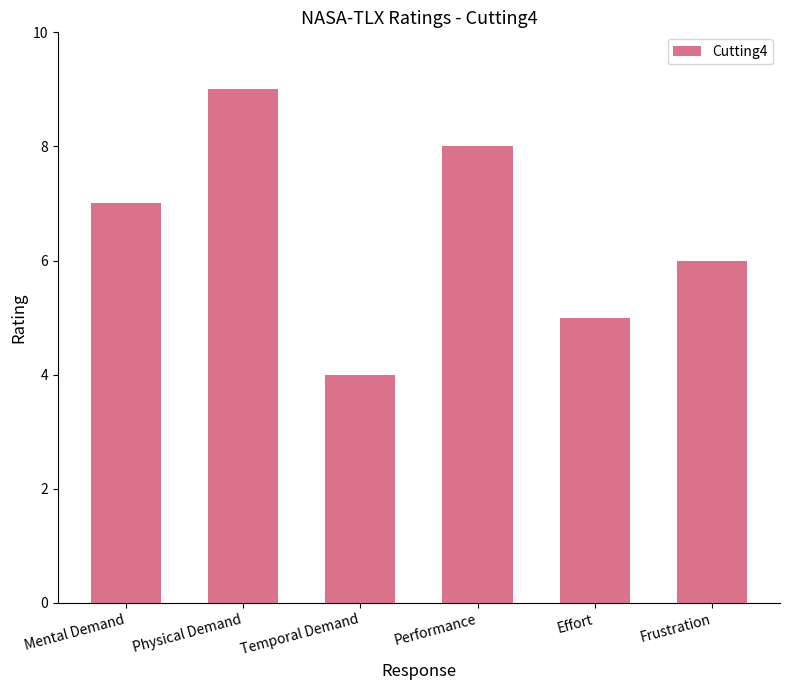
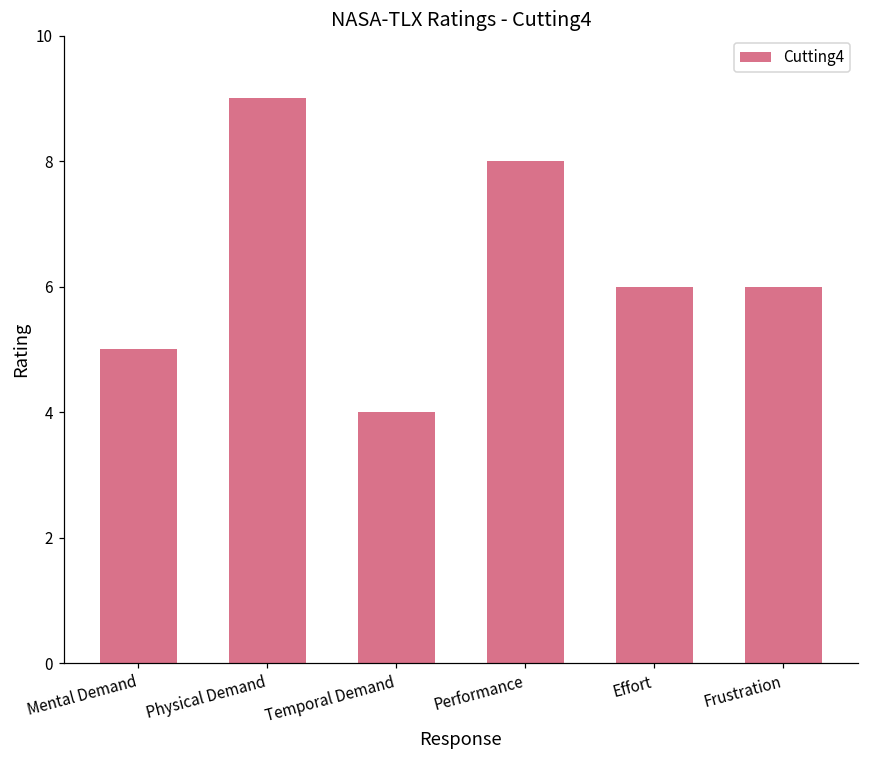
Mental Demand: 7 -> 5
Effort: 5 -> 6
